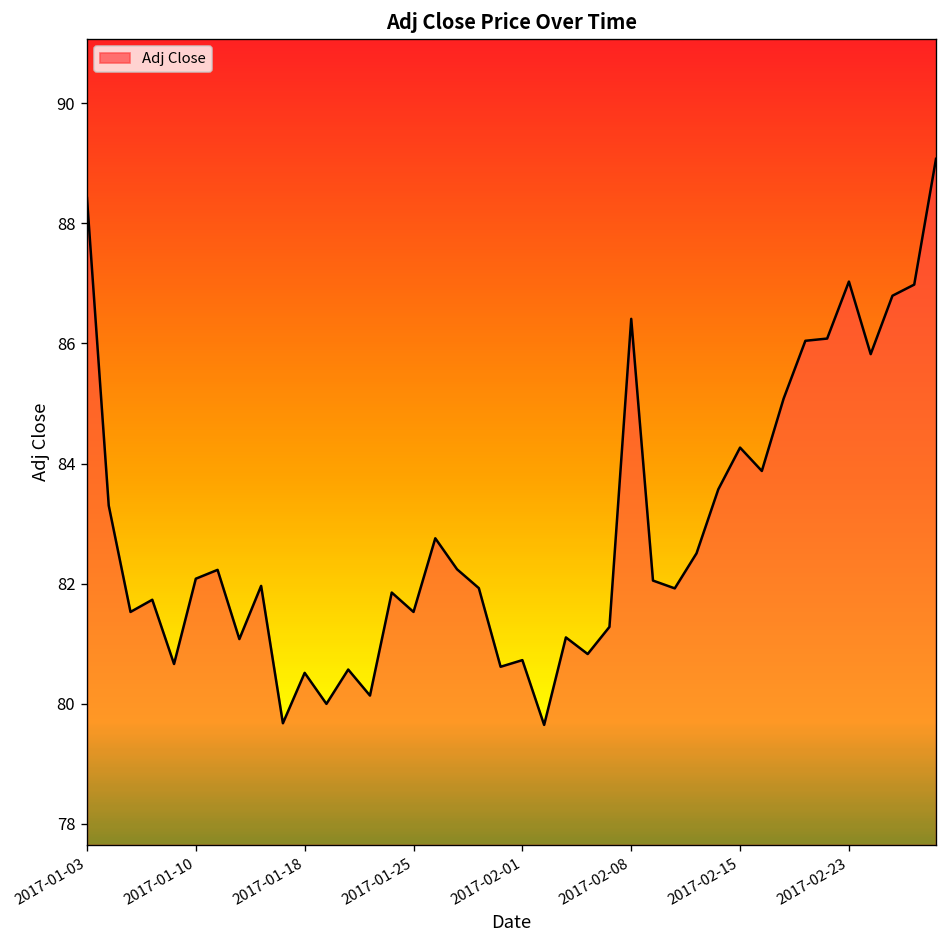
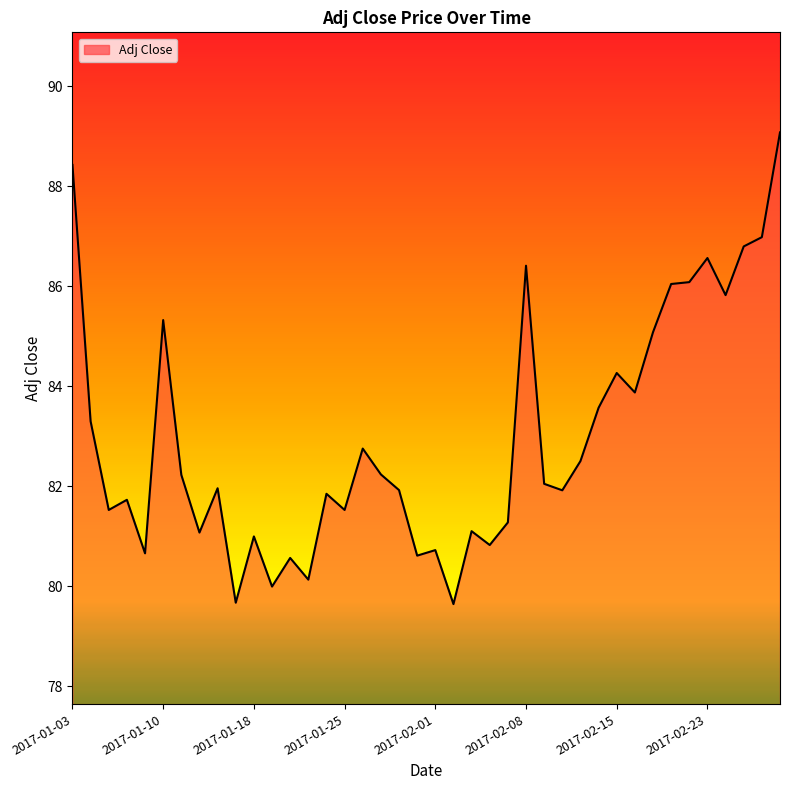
2017-01-10: 82.1 -> 85.3
2017-01-18: 80.5 -> 81.0
2017-02-23: 87.0 -> 86.6
